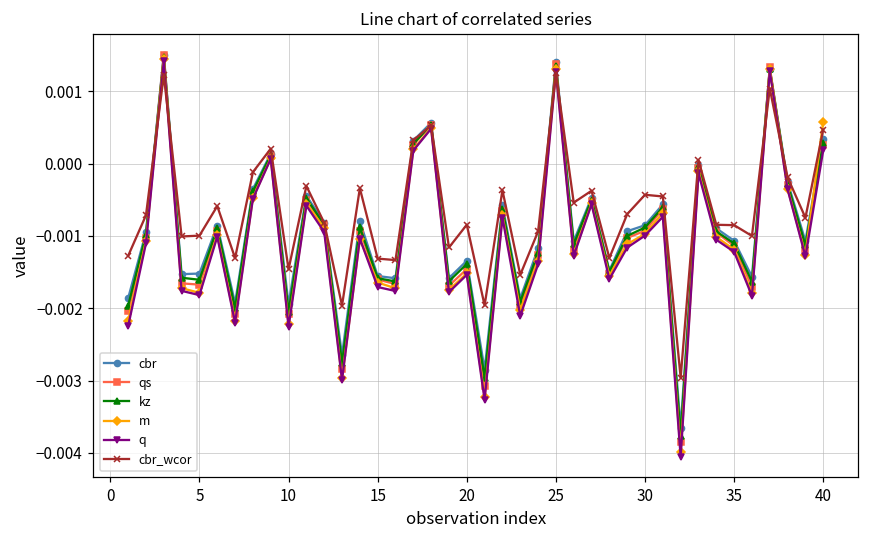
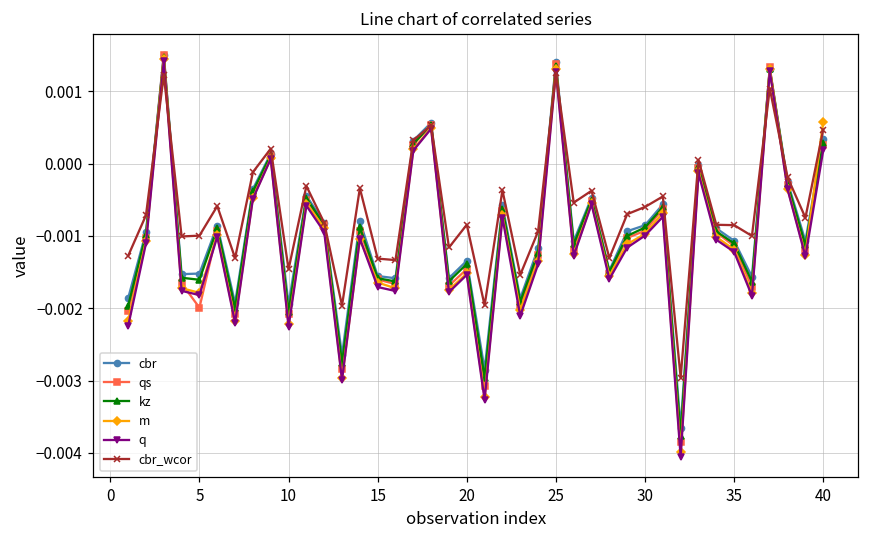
qs, 5: -0.0017 -> -0.0020
cbr_wcor, 30: -0.0004 -> -0.0006
